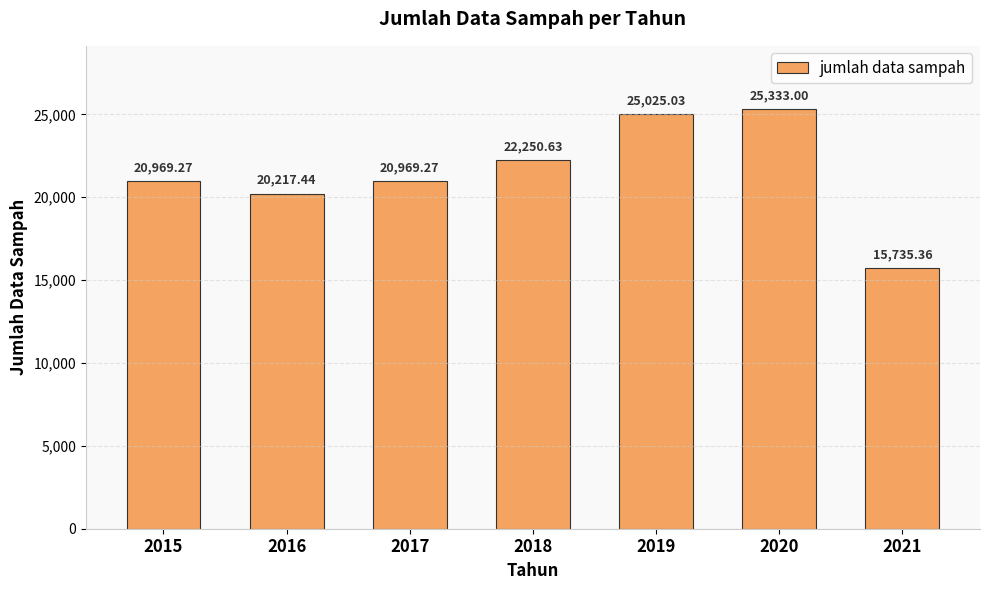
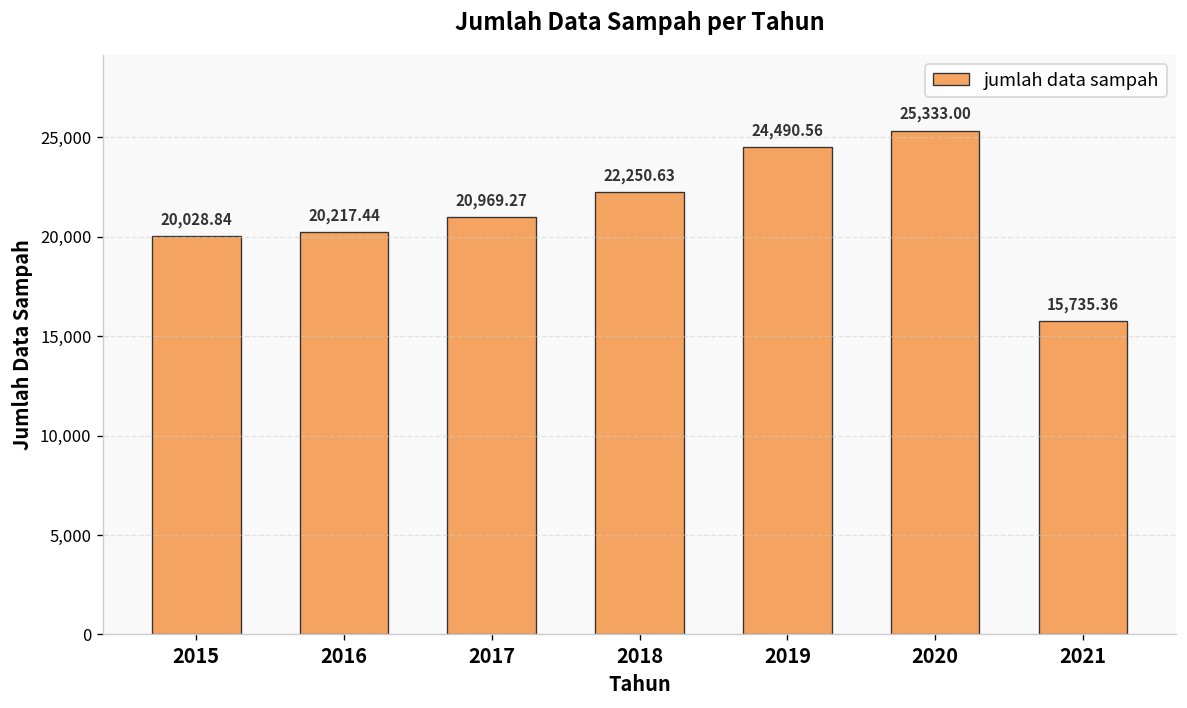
2015: 20,969.27 -> 20,028.84
2019: 25,025.03 -> 24,490.56
